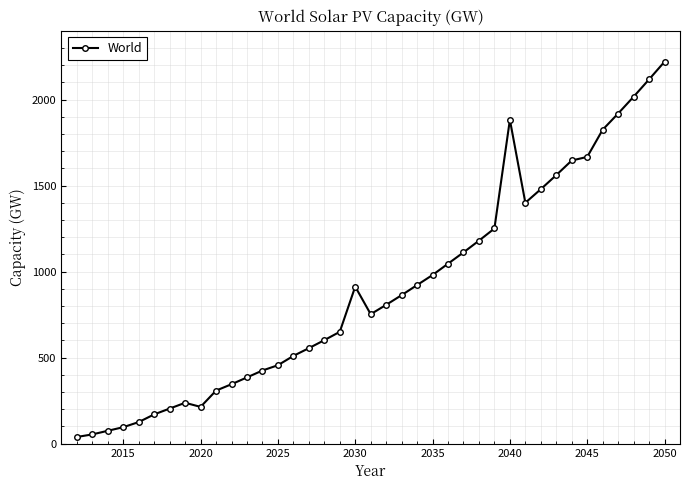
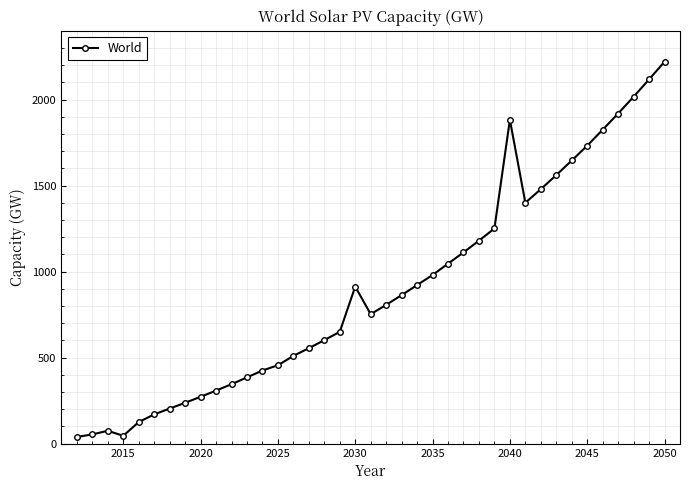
2015: 100 -> 50
2020: 210 -> 270
2045: 1670 -> 1730
